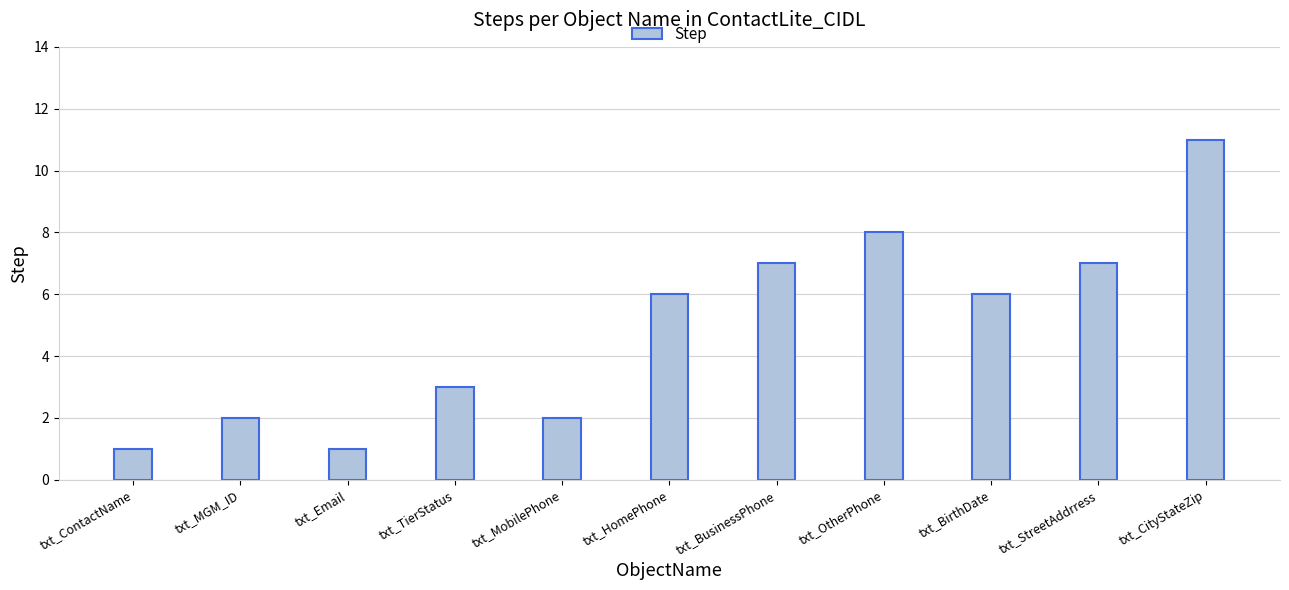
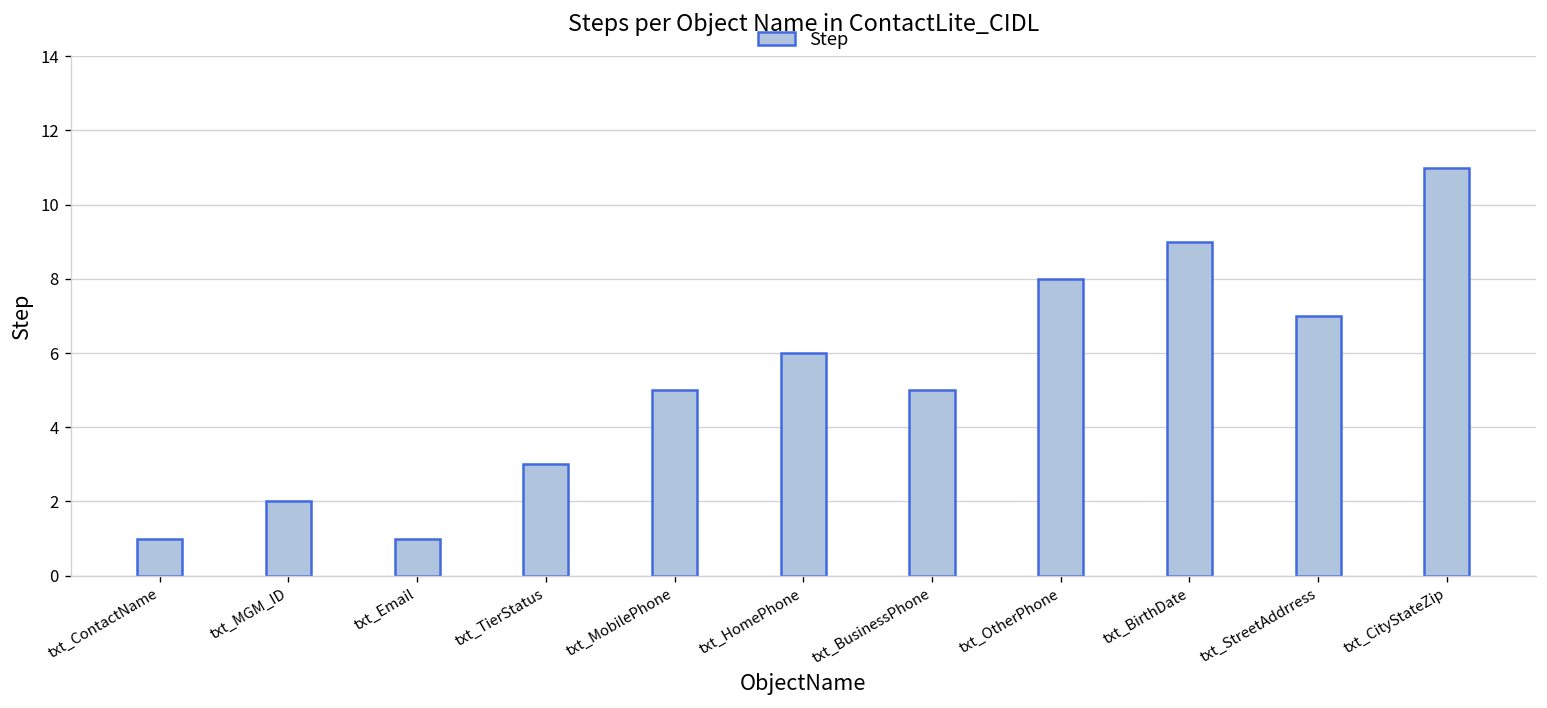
txt_MobilePhone: 2 -> 5
txt_BusinessPhone: 7 -> 5
txt_BirthDate: 6 -> 9
